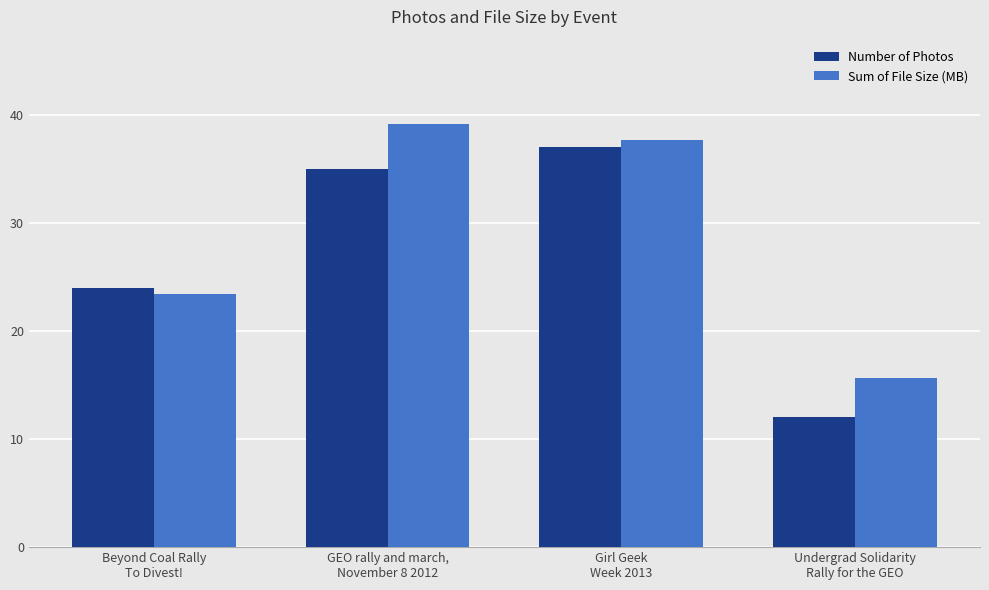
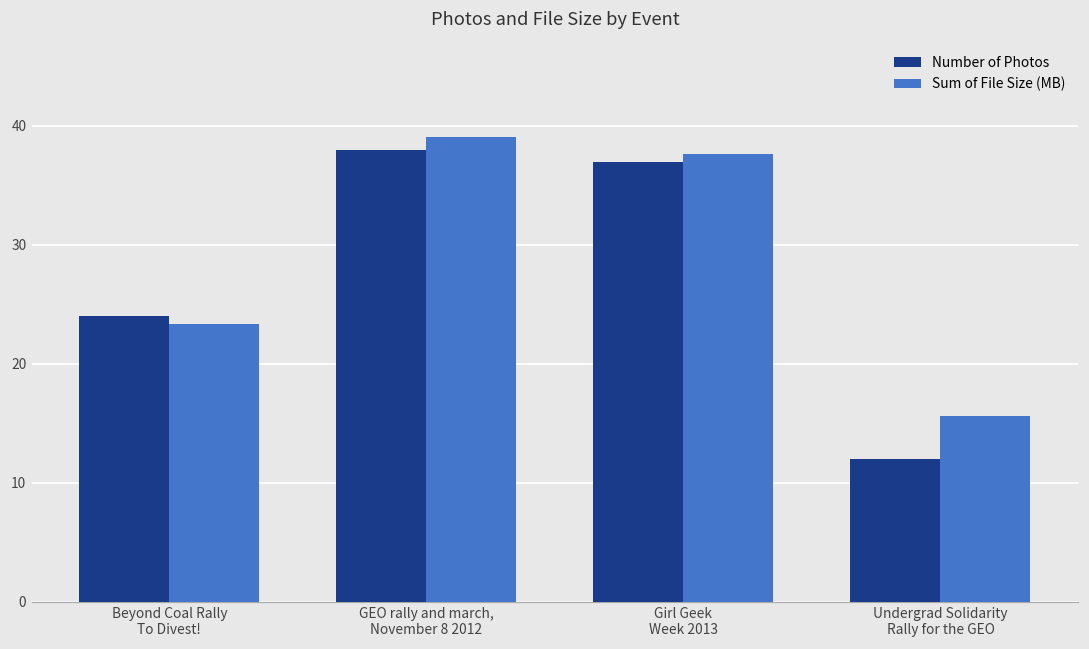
Number of Photos, GEO rally and march, November 8 2012: 35 -> 38
